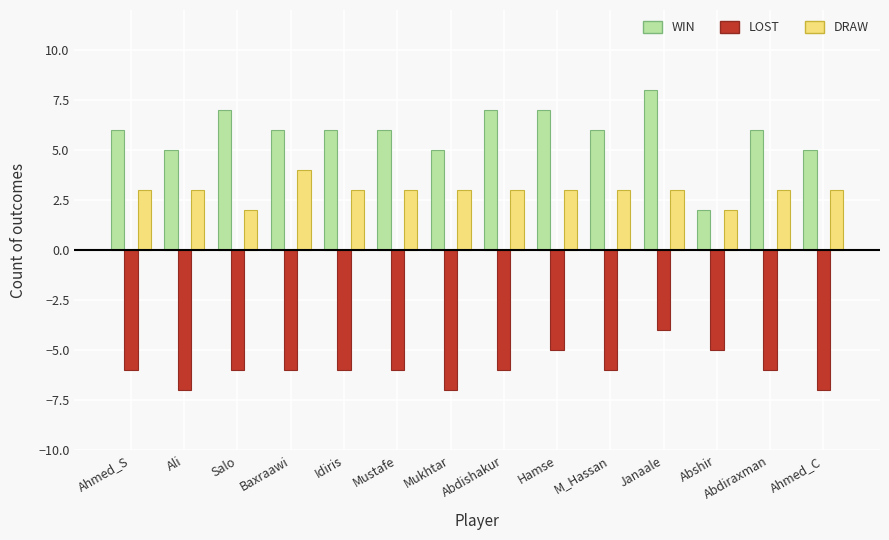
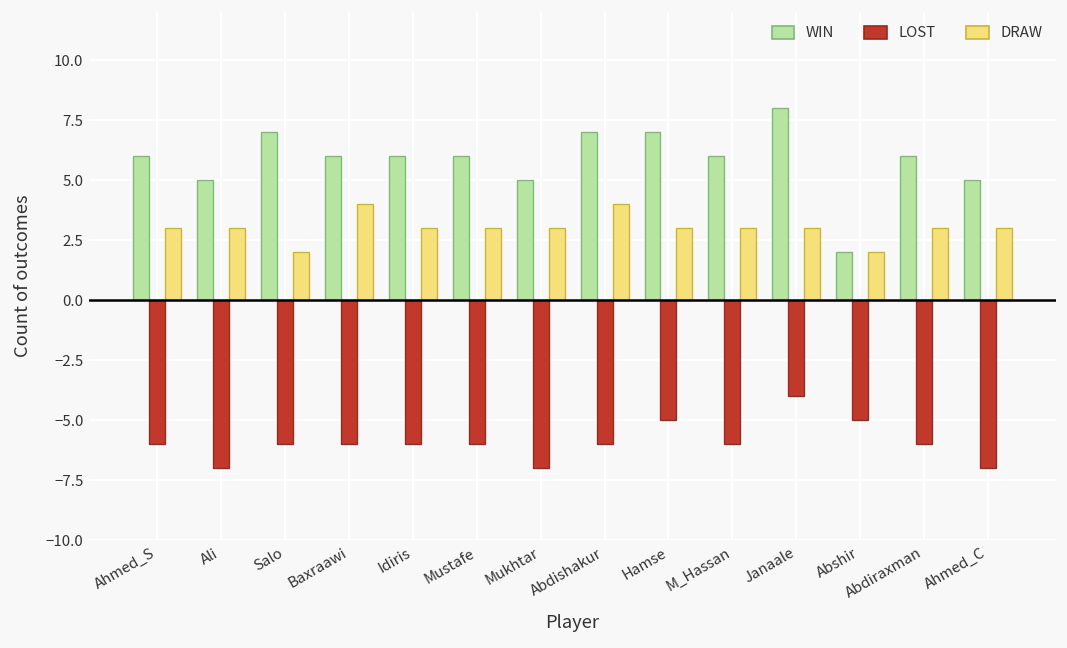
DRAW, Abdishakur: 3 -> 4
